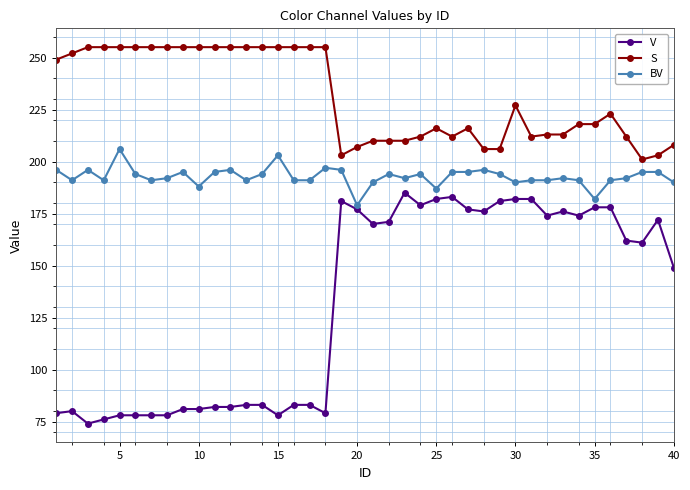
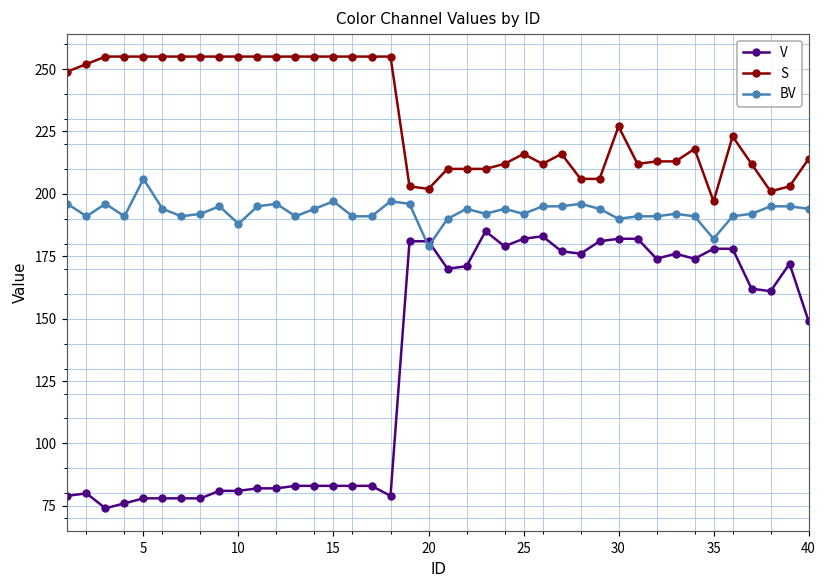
V, 15: 78 -> 83
BV, 15: 203 -> 197
V, 20: 177 -> 181
S, 20: 207 -> 202
BV, 25: 187 -> 192
S, 35: 218 -> 197
S, 40: 208 -> 214
BV, 40: 190 -> 194
